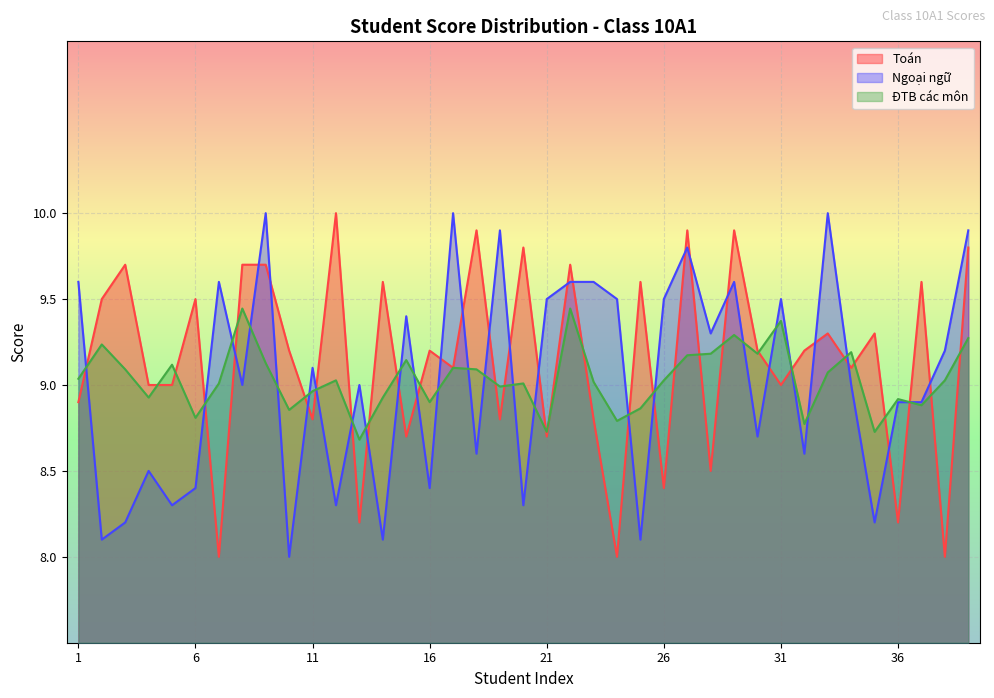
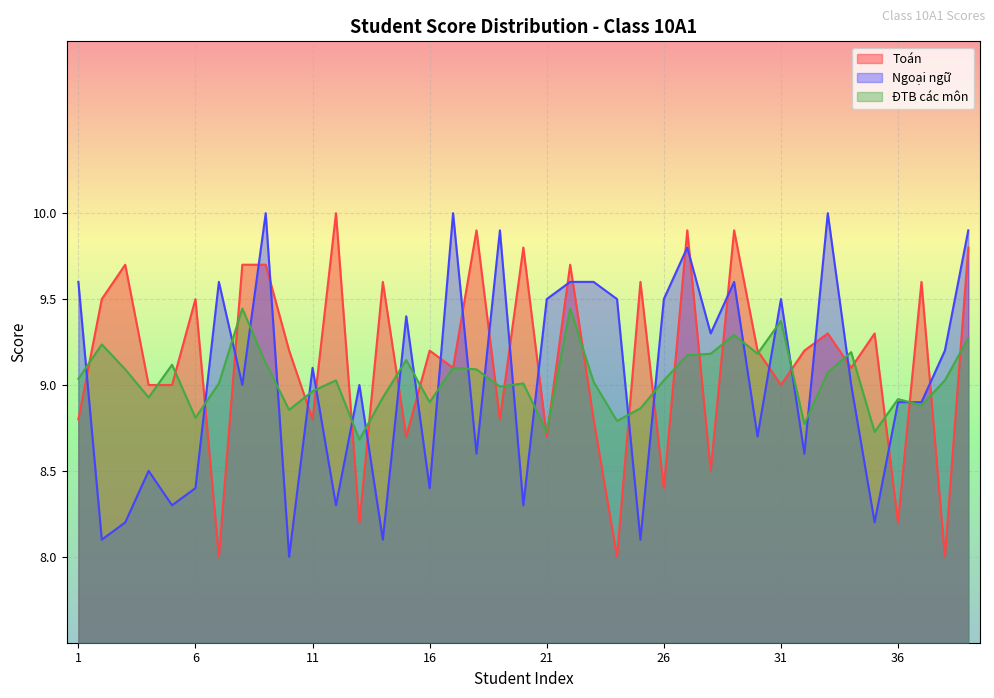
Toán, 1: 8.9 -> 8.8
